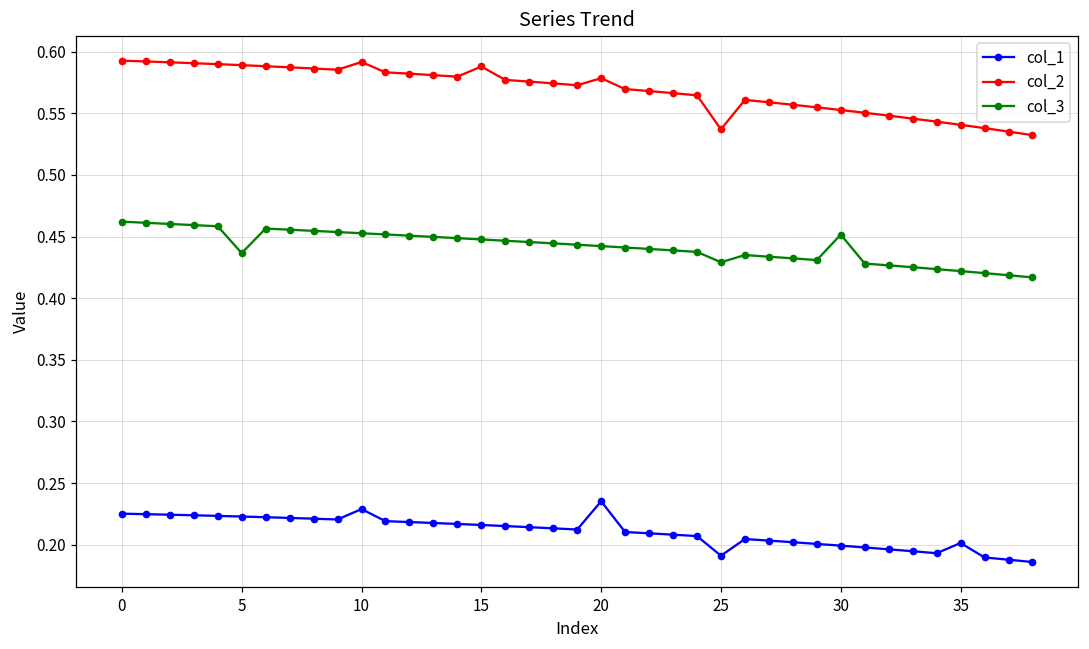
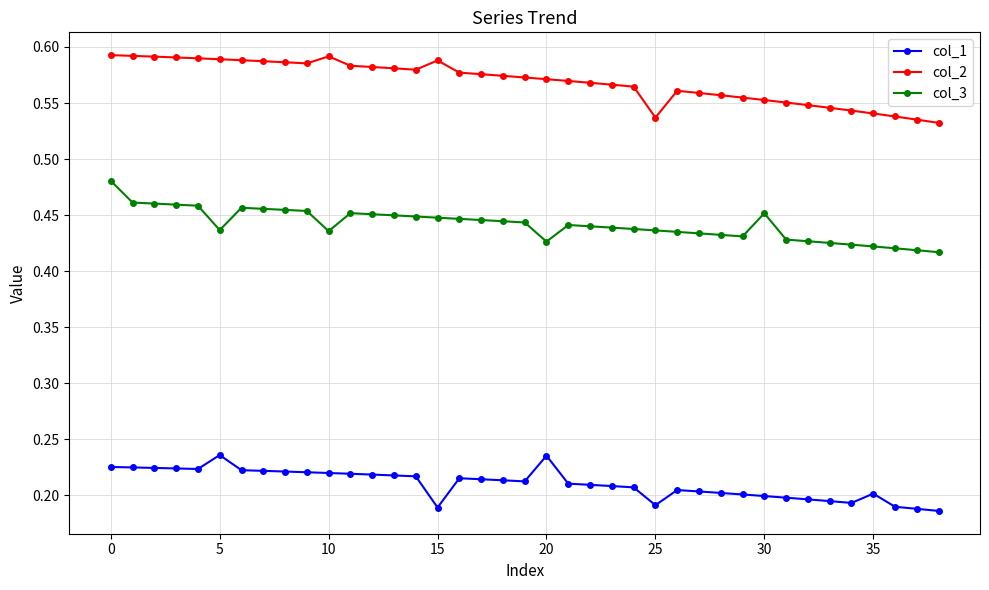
col_3, 0: 0.462 -> 0.481
col_1, 5: 0.223 -> 0.236
col_1, 10: 0.229 -> 0.220
col_3, 10: 0.453 -> 0.436
col_1, 15: 0.216 -> 0.189
col_2, 20: 0.579 -> 0.571
col_3, 20: 0.442 -> 0.426
col_3, 25: 0.429 -> 0.436
